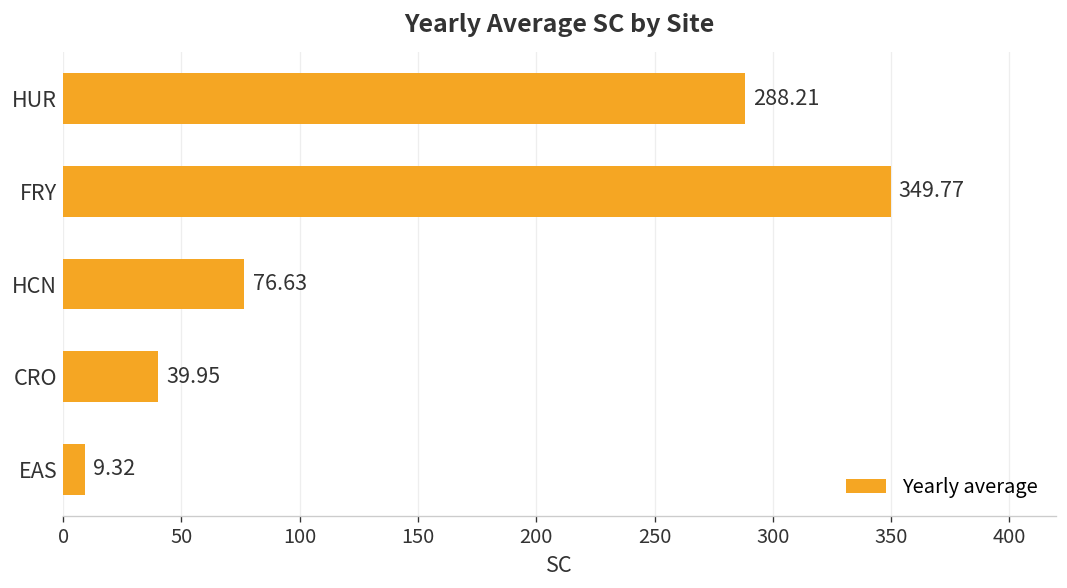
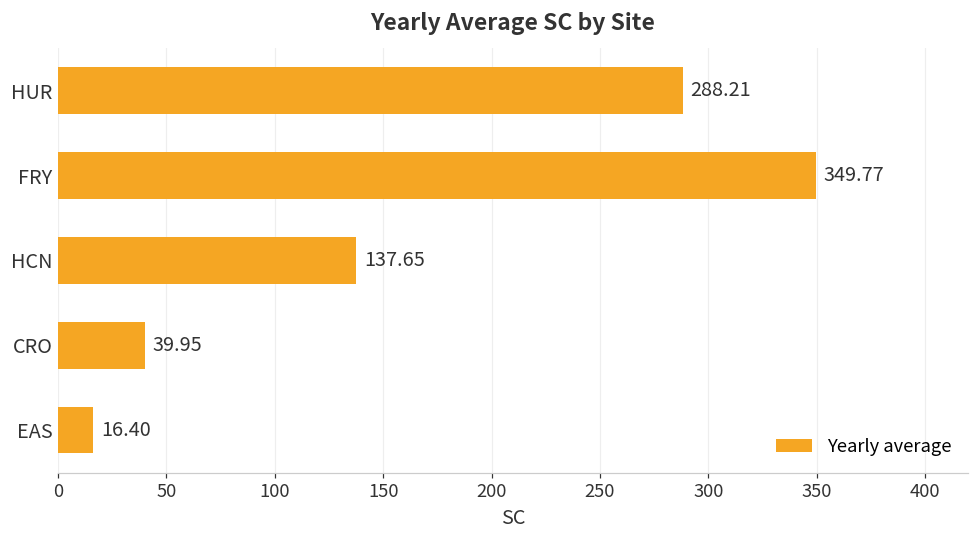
HCN: 76.63 -> 137.65
EAS: 9.32 -> 16.40
